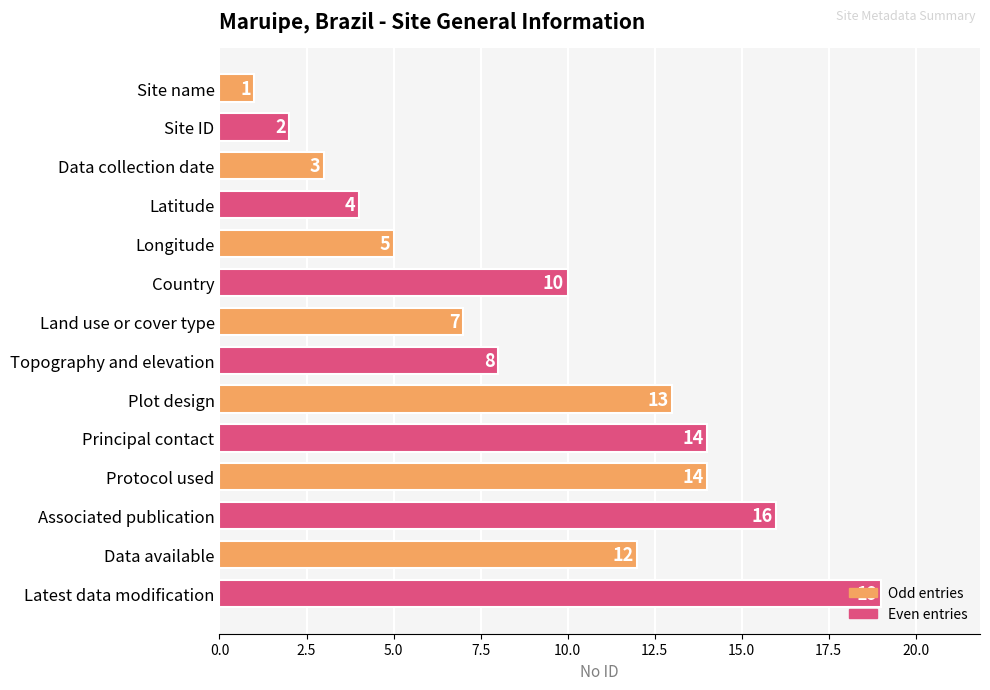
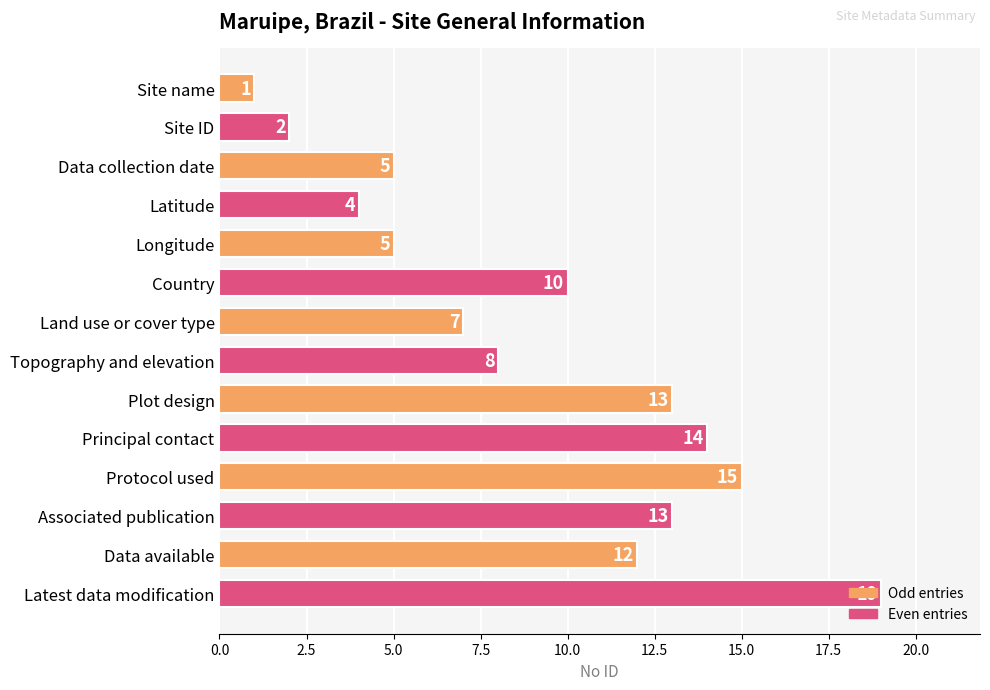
Data collection date: 3 -> 5
Protocol used: 14 -> 15
Associated publication: 16 -> 13
